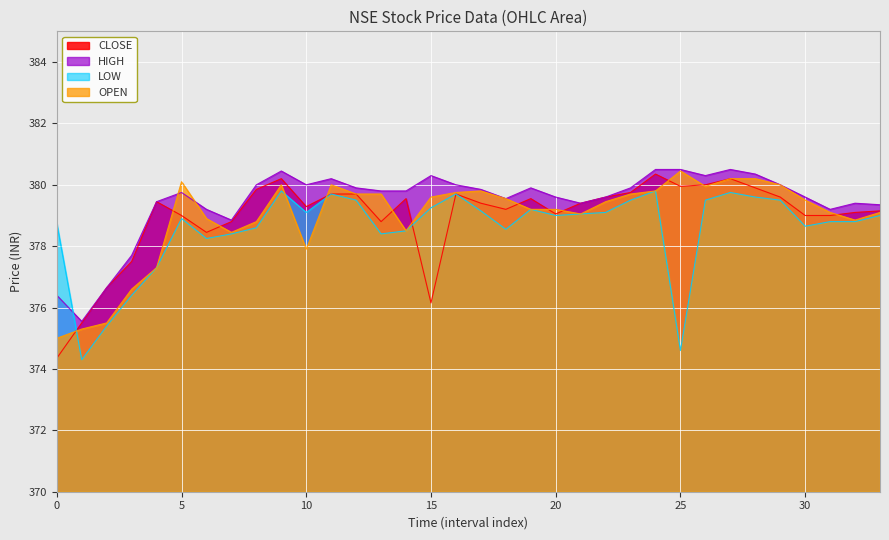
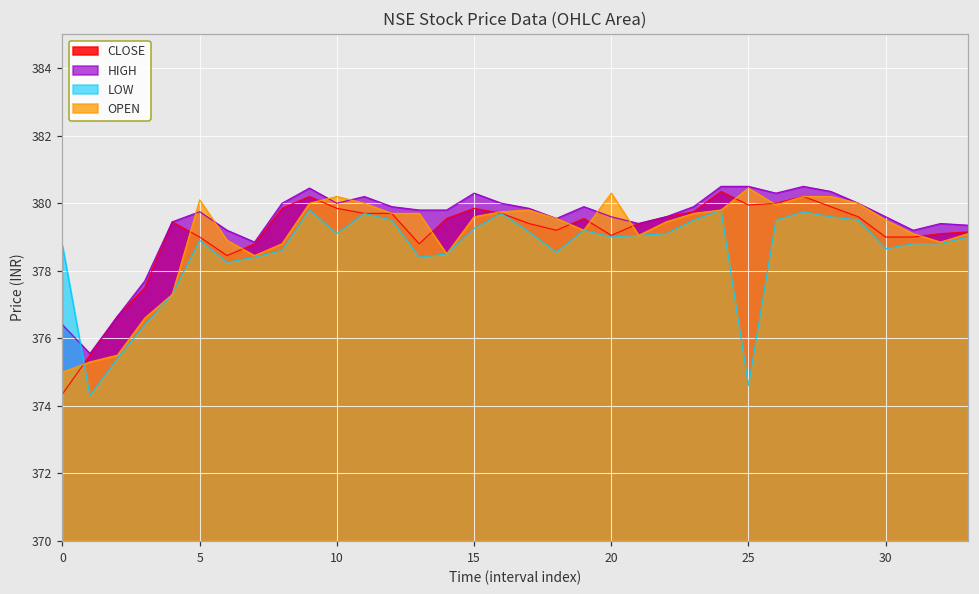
CLOSE, 10: 379.3 -> 379.9
OPEN, 10: 377.9 -> 380.2
CLOSE, 15: 376.2 -> 379.9
OPEN, 20: 379.2 -> 380.3
